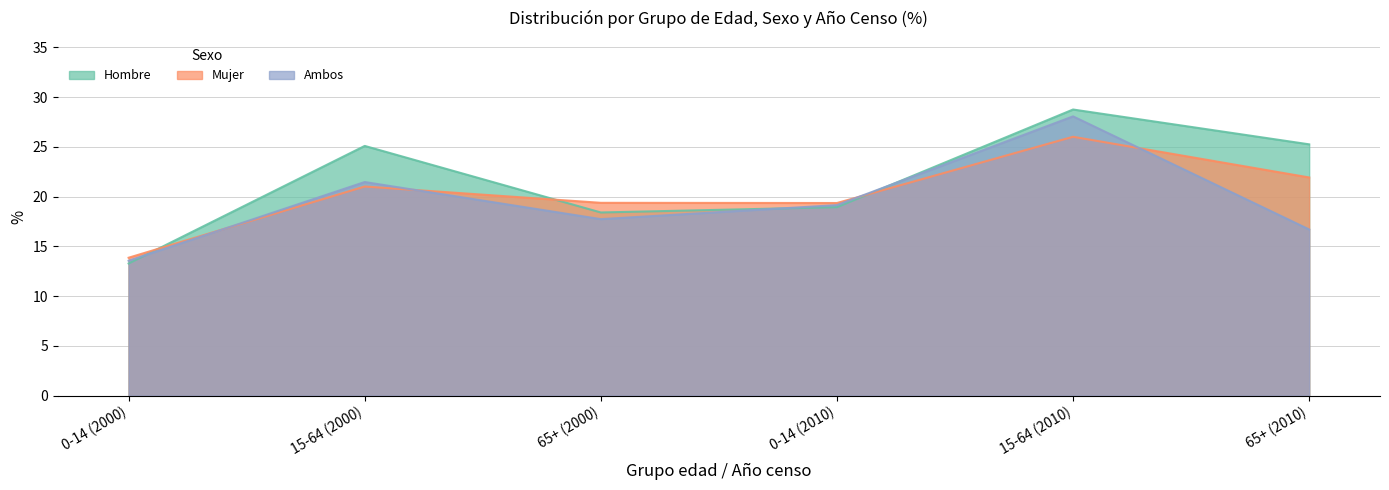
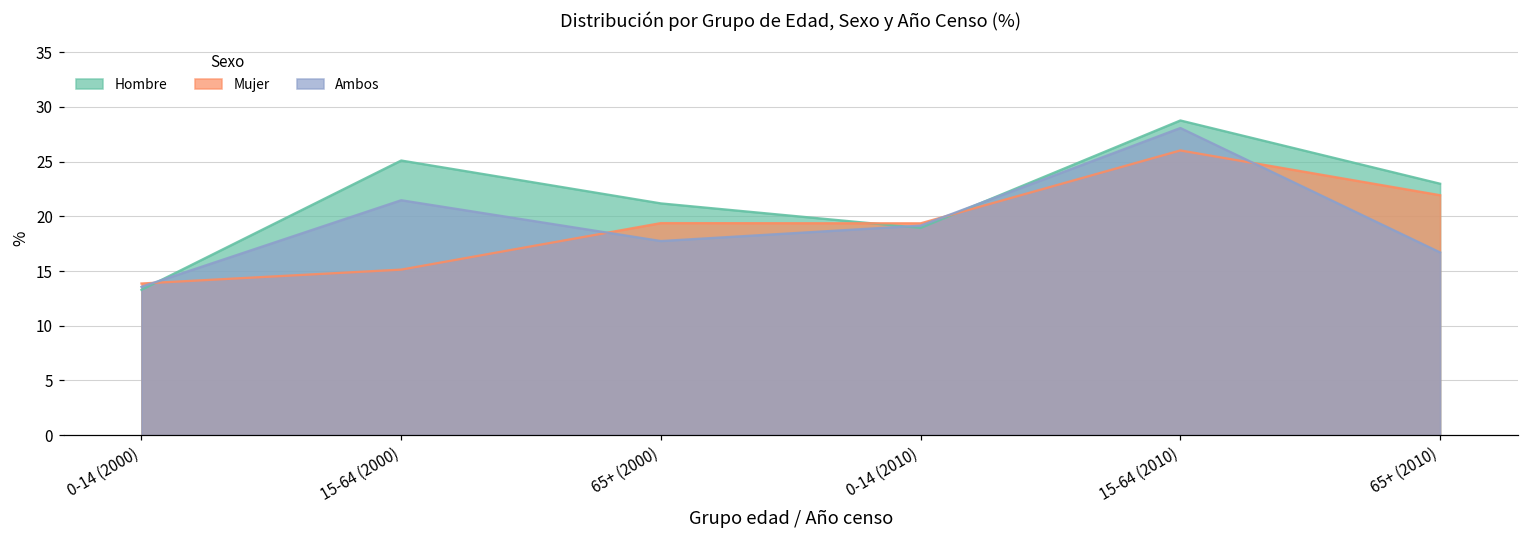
Mujer, 15-64 (2000): 21 -> 15
Hombre, 65+ (2000): 18 -> 21
Hombre, 65+ (2010): 25 -> 23
